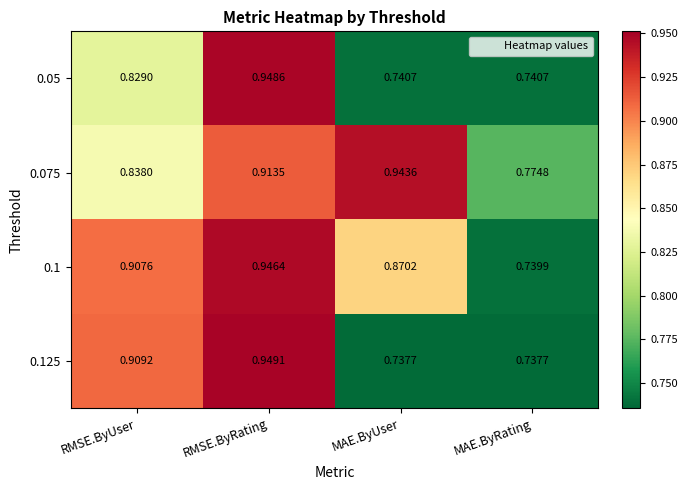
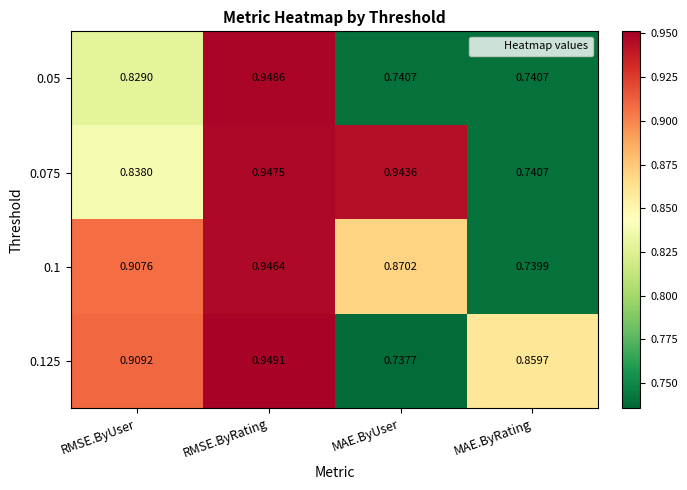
0.075, RMSE.ByRating: 0.9135 -> 0.9475
0.075, MAE.ByRating: 0.7748 -> 0.7407
0.125, MAE.ByRating: 0.7377 -> 0.8597
